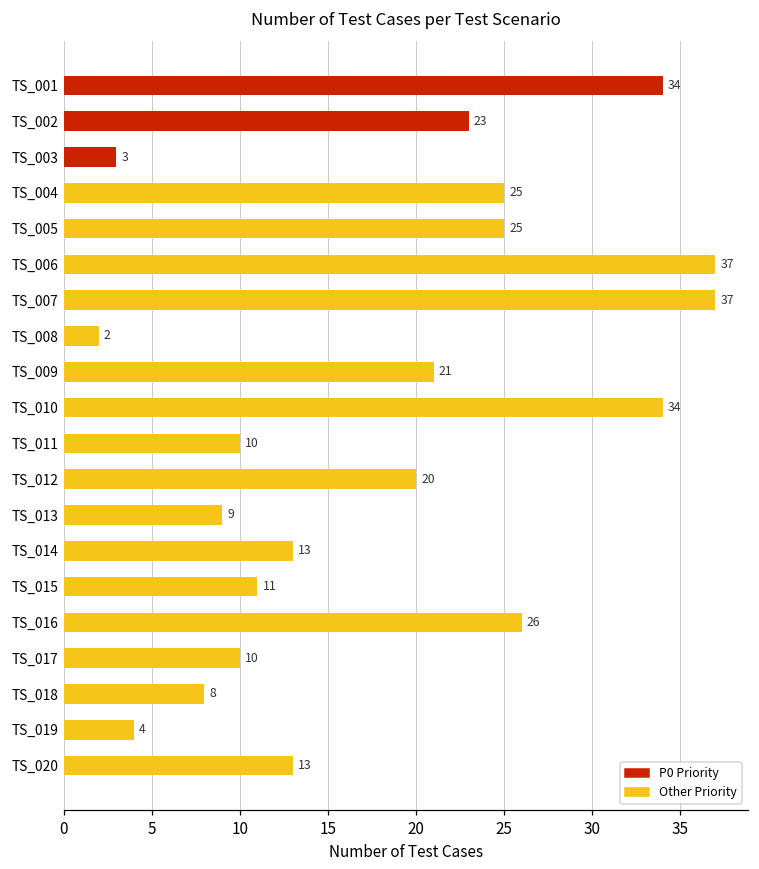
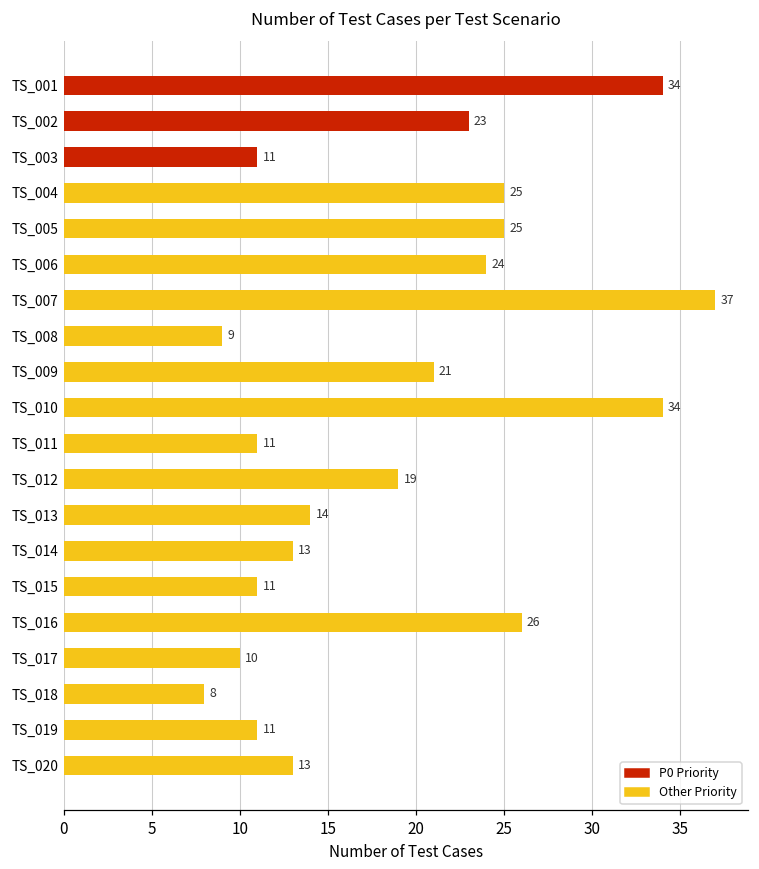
TS_003: 3 -> 11
TS_006: 37 -> 24
TS_008: 2 -> 9
TS_011: 10 -> 11
TS_012: 20 -> 19
TS_013: 9 -> 14
TS_019: 4 -> 11
